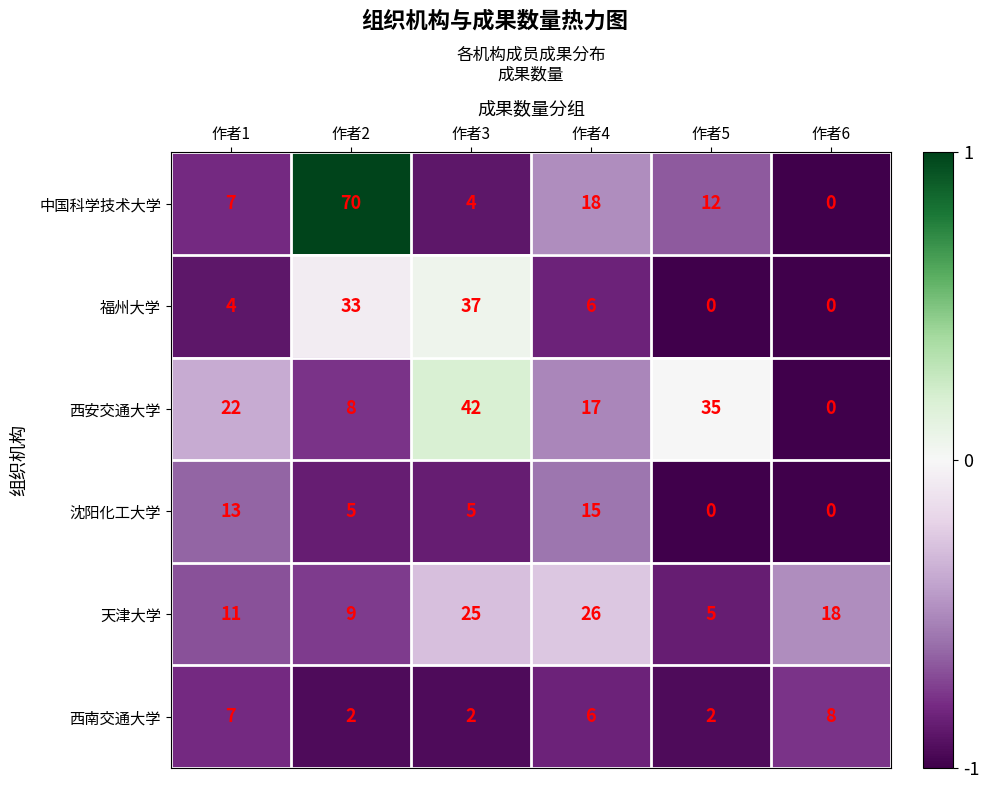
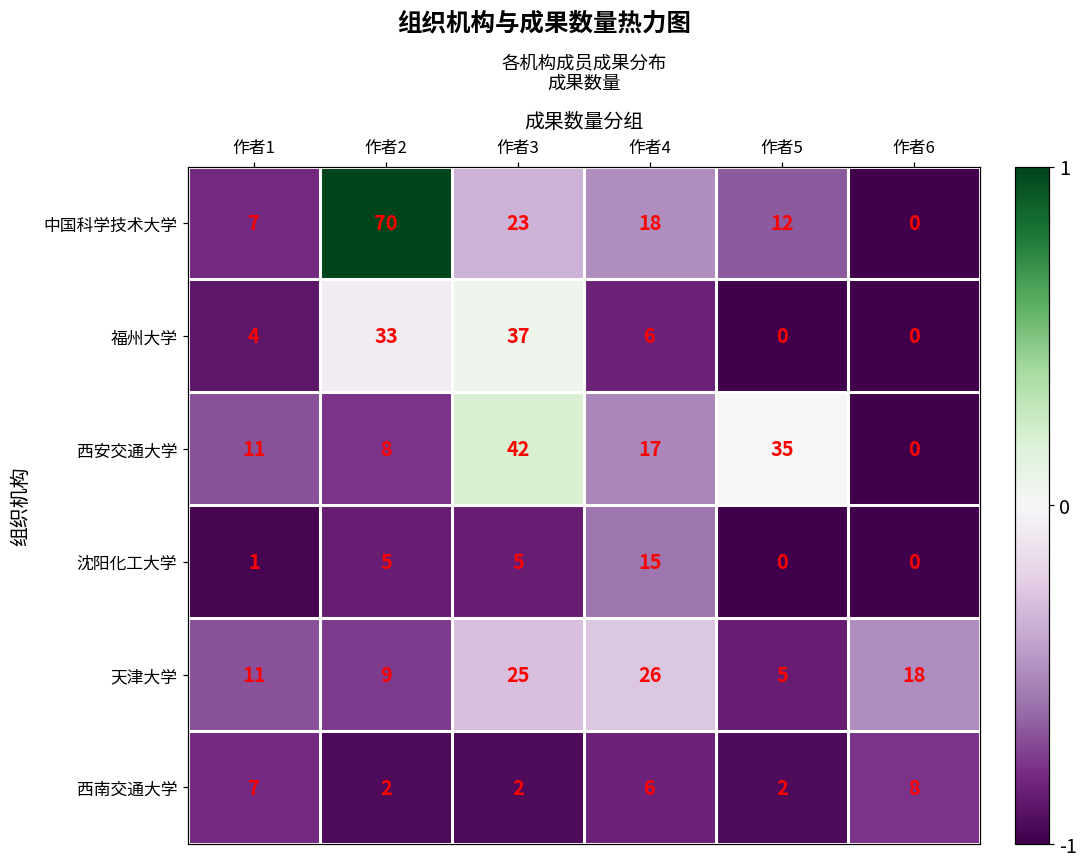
中国科学技术大学, 作者3: 4 -> 23
西安交通大学, 作者1: 22 -> 11
沈阳化工大学, 作者1: 13 -> 1
